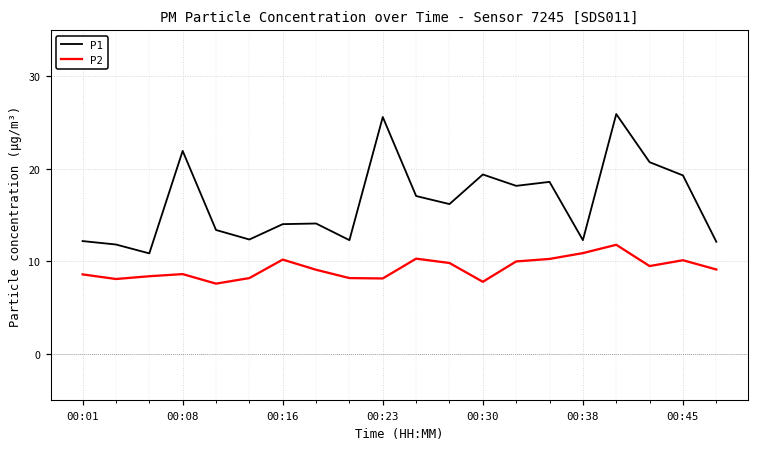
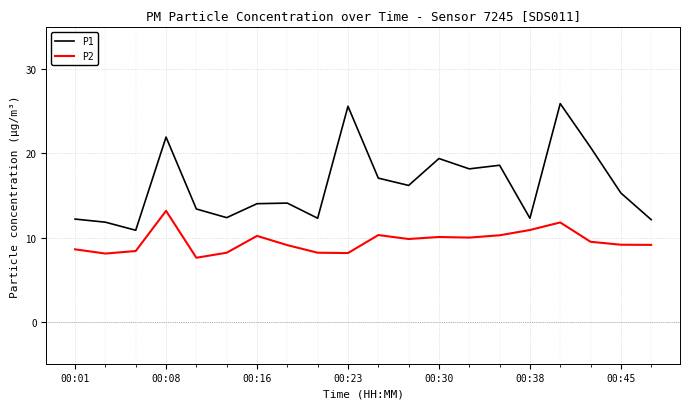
P2, 00:08: 9 -> 13
P2, 00:30: 8 -> 10
P1, 00:45: 19 -> 15
P2, 00:45: 10 -> 9
